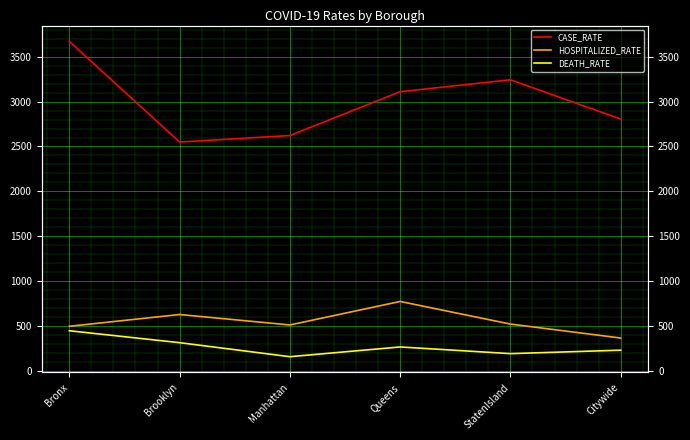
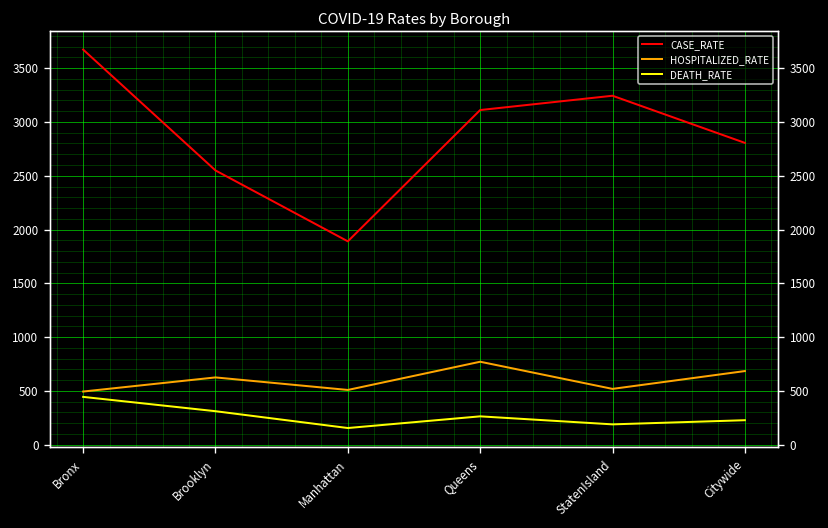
CASE_RATE, Manhattan: 2600 -> 1900
HOSPITALIZED_RATE, Citywide: 400 -> 700
